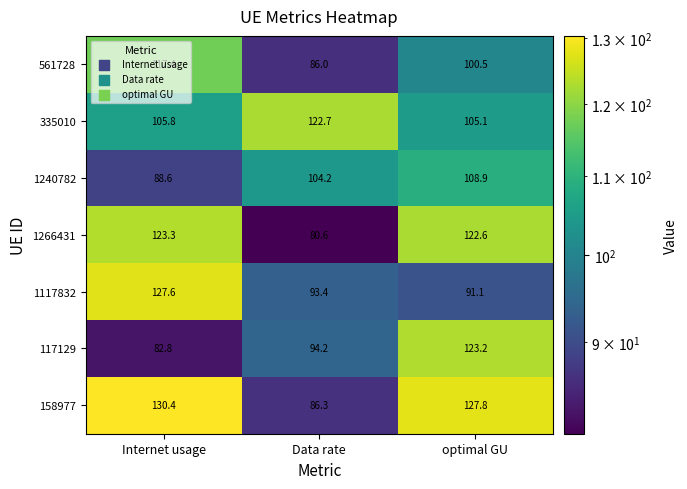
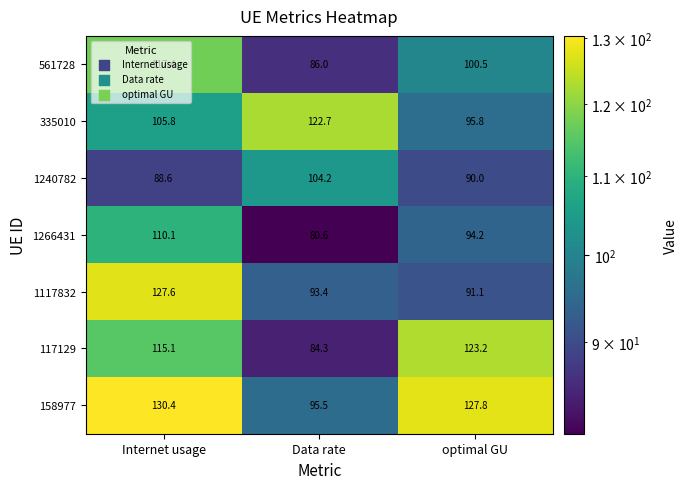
335010, optimal GU: 105.1 -> 95.8
1240782, optimal GU: 108.9 -> 90.0
1266431, Internet usage: 123.3 -> 110.1
1266431, optimal GU: 122.6 -> 94.2
117129, Internet usage: 82.8 -> 115.1
117129, Data rate: 94.2 -> 84.3
158977, Data rate: 86.3 -> 95.5
